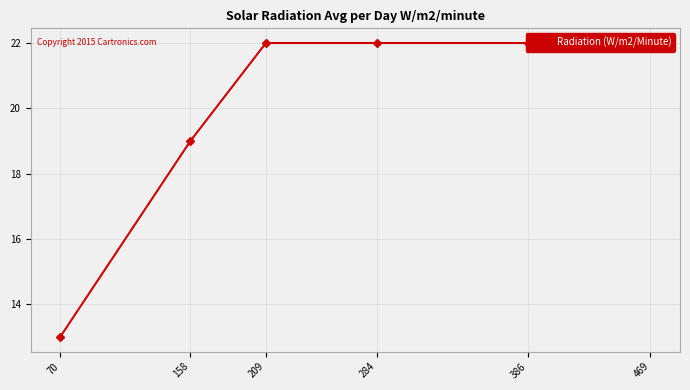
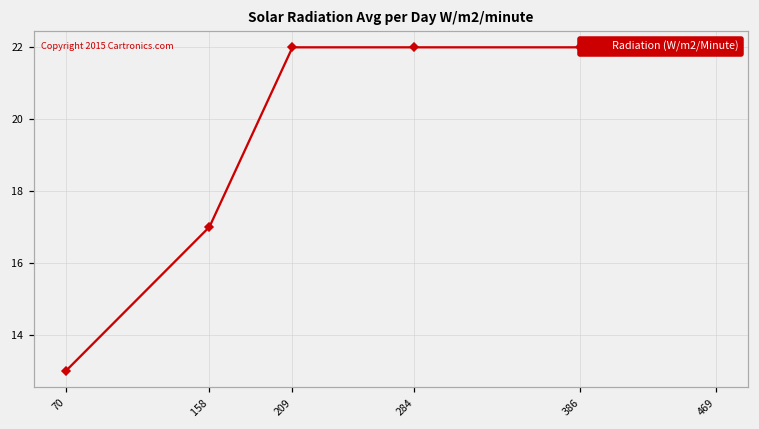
158: 19 -> 17
